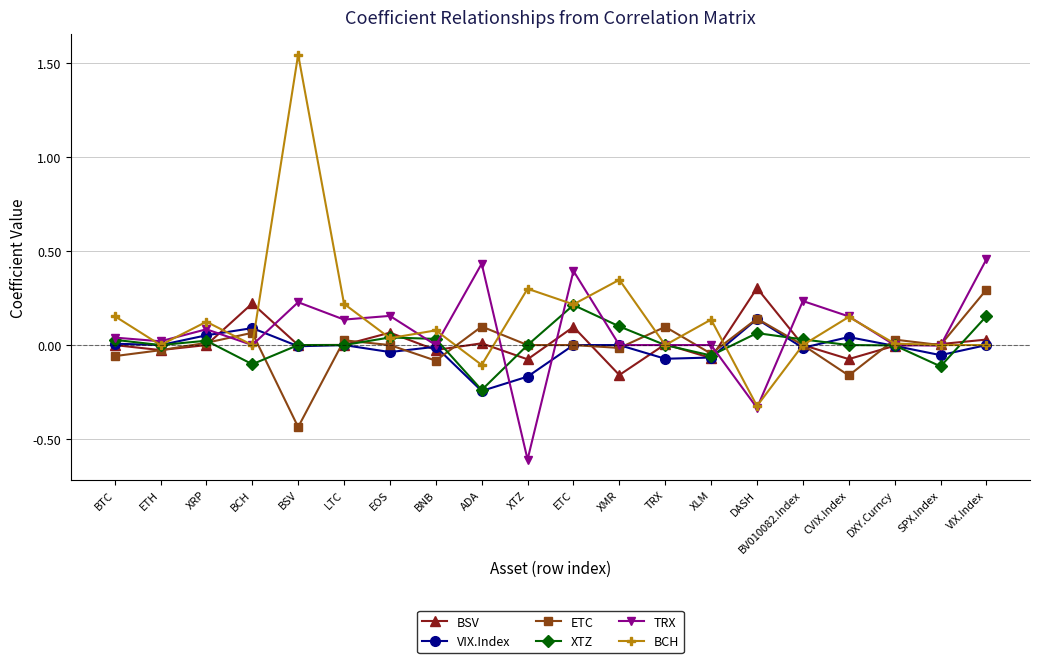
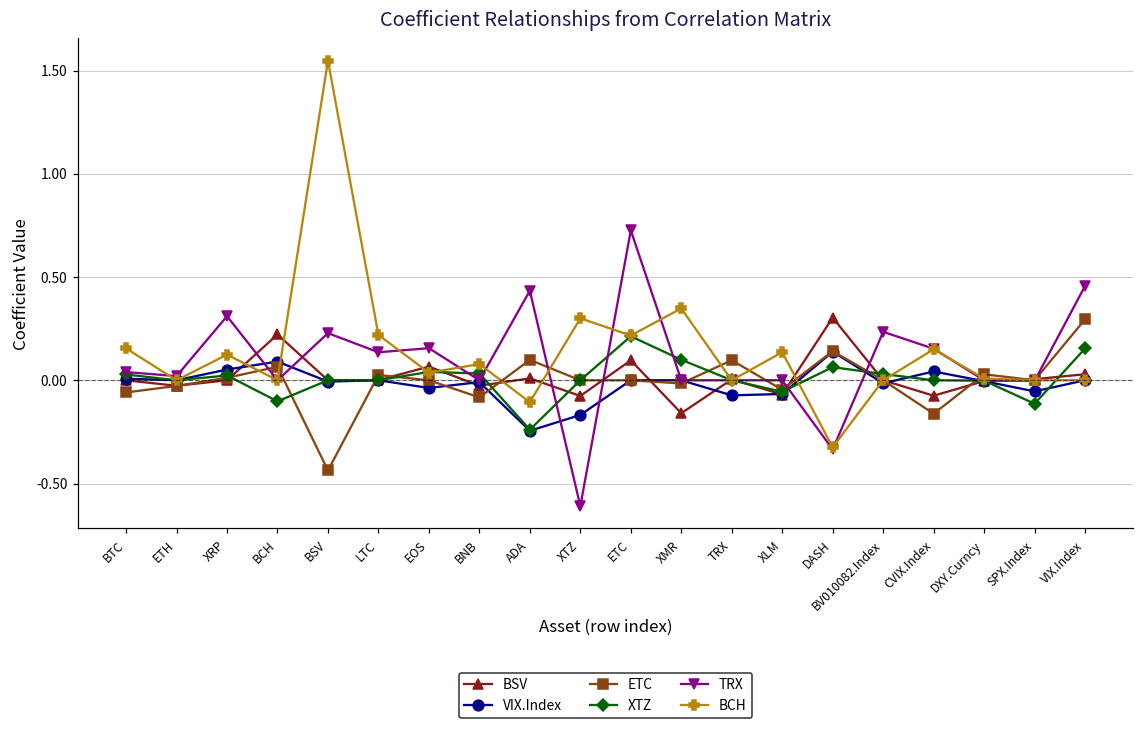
TRX, XRP: 0.08 -> 0.31
TRX, ETC: 0.39 -> 0.73
